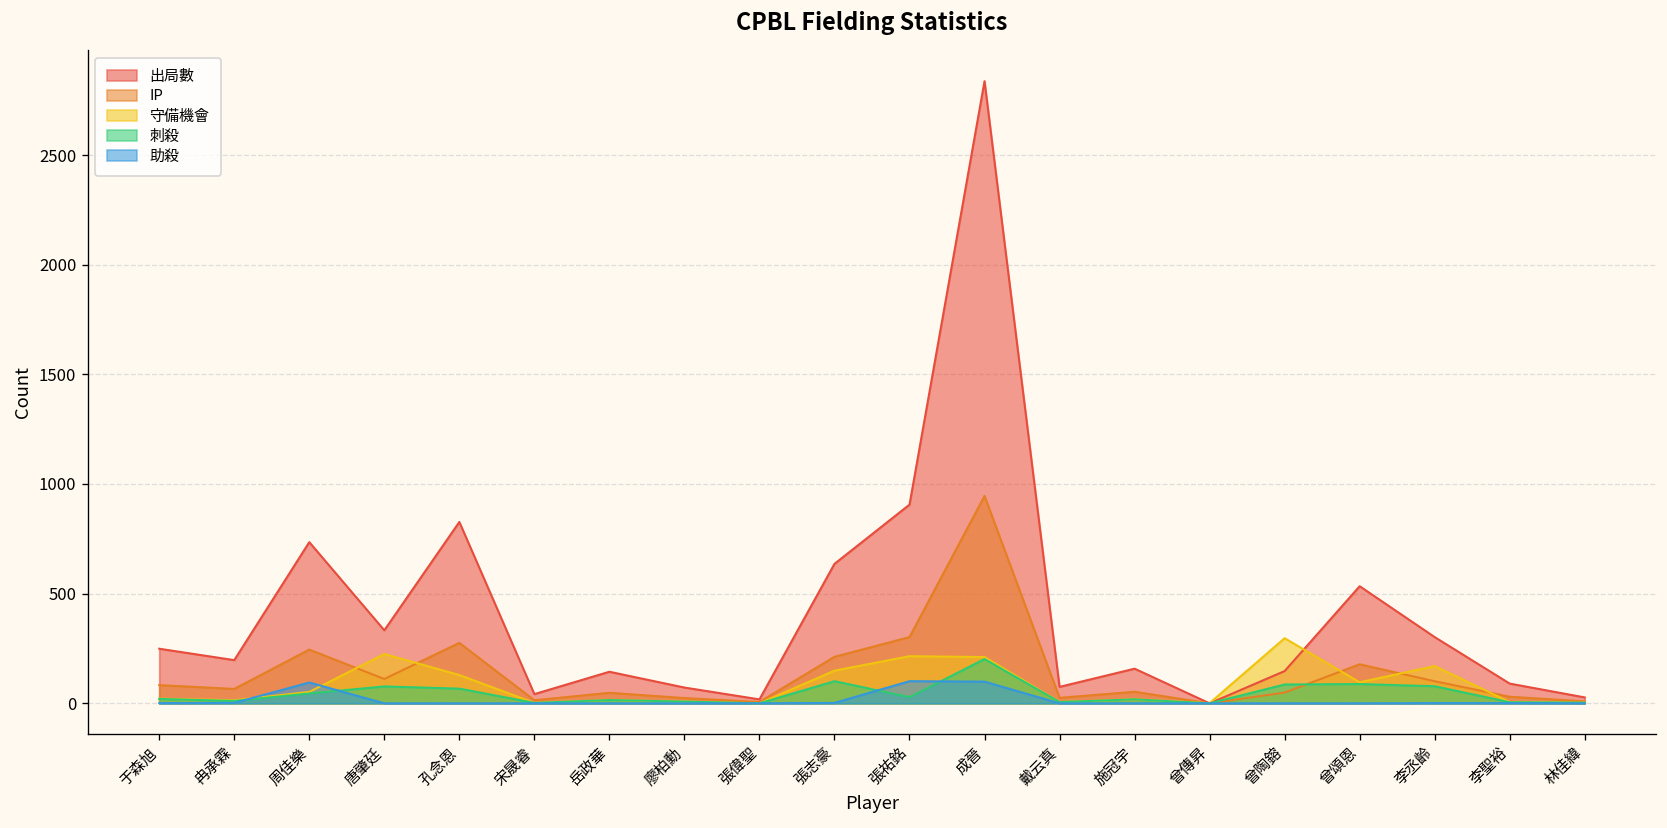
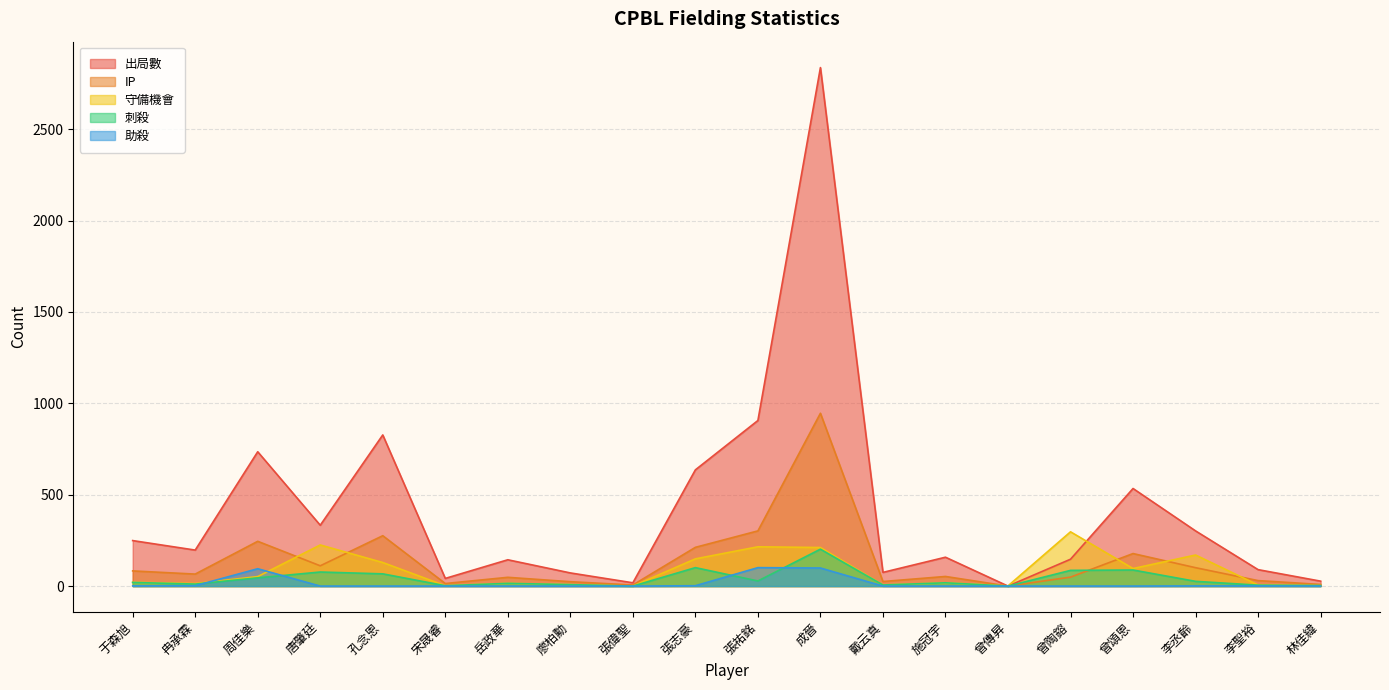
刺殺, 李丞齡: 80 -> 30
